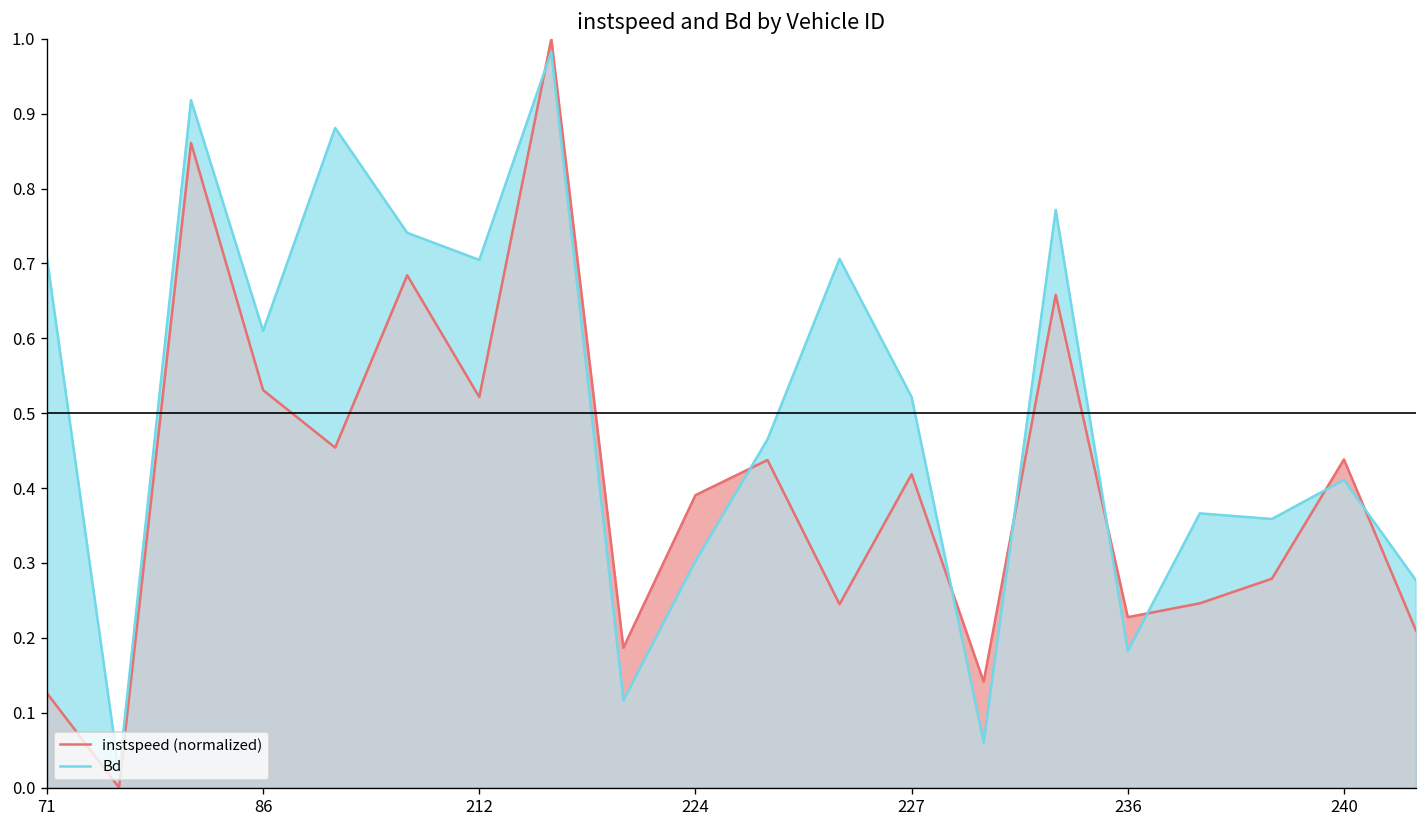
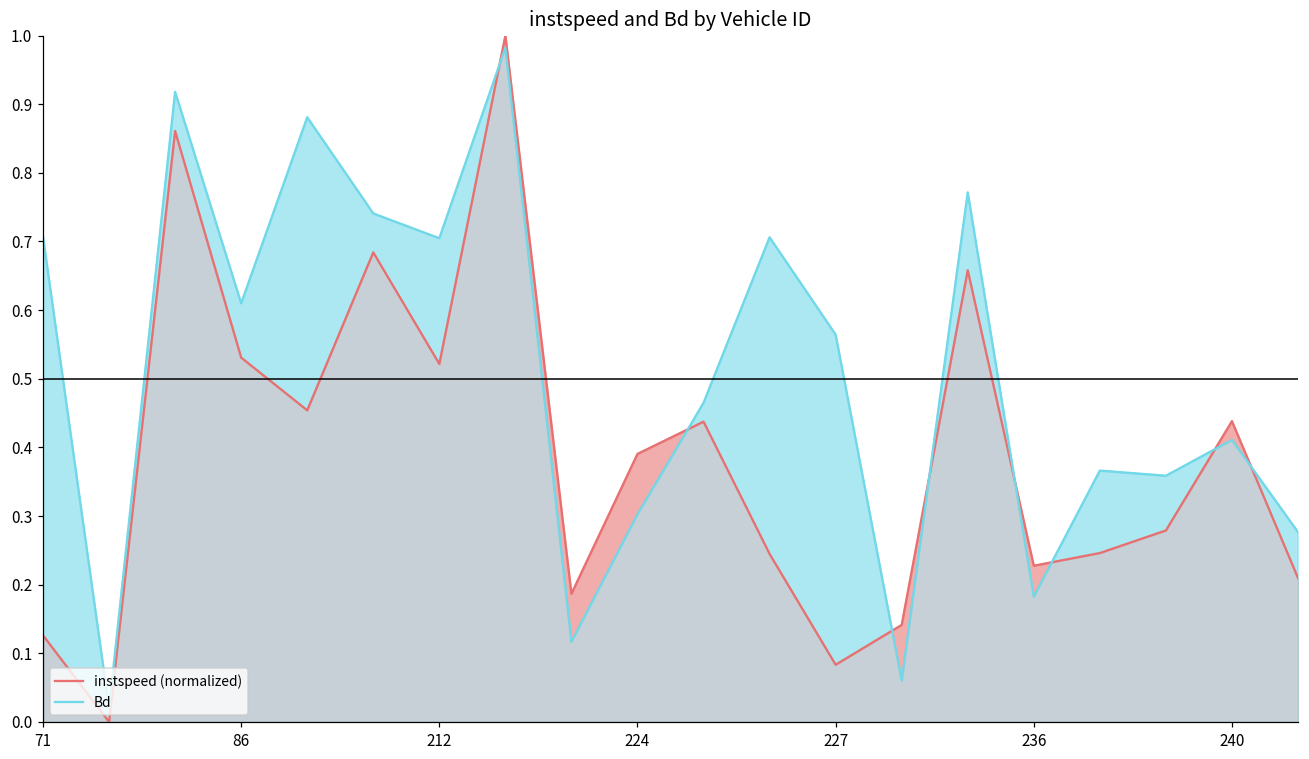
instspeed (normalized), 227: 0.42 -> 0.08
Bd, 227: 0.52 -> 0.56
